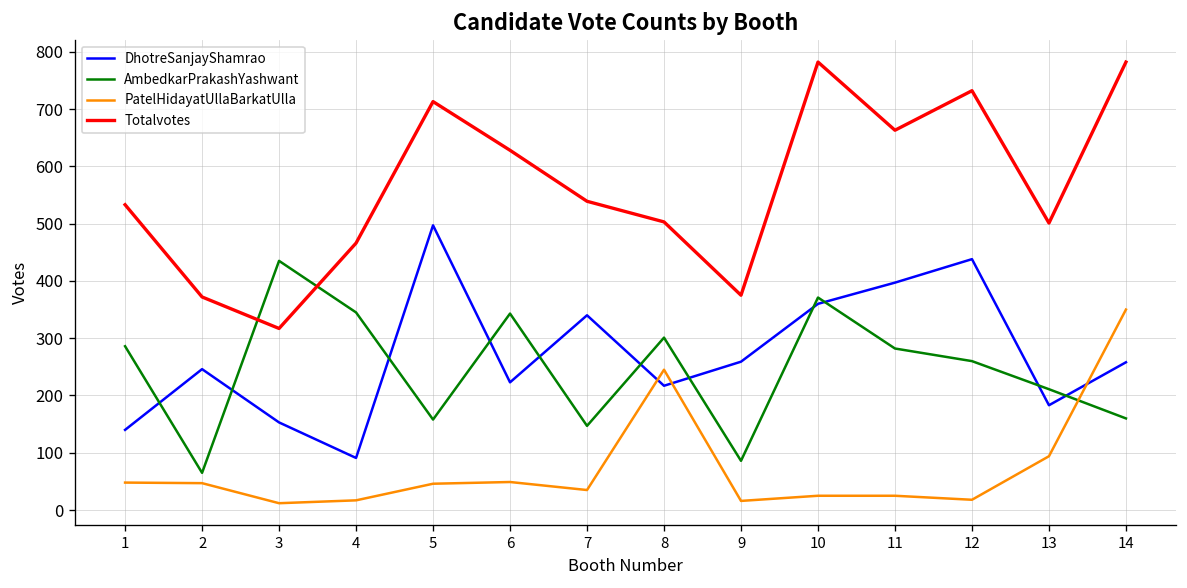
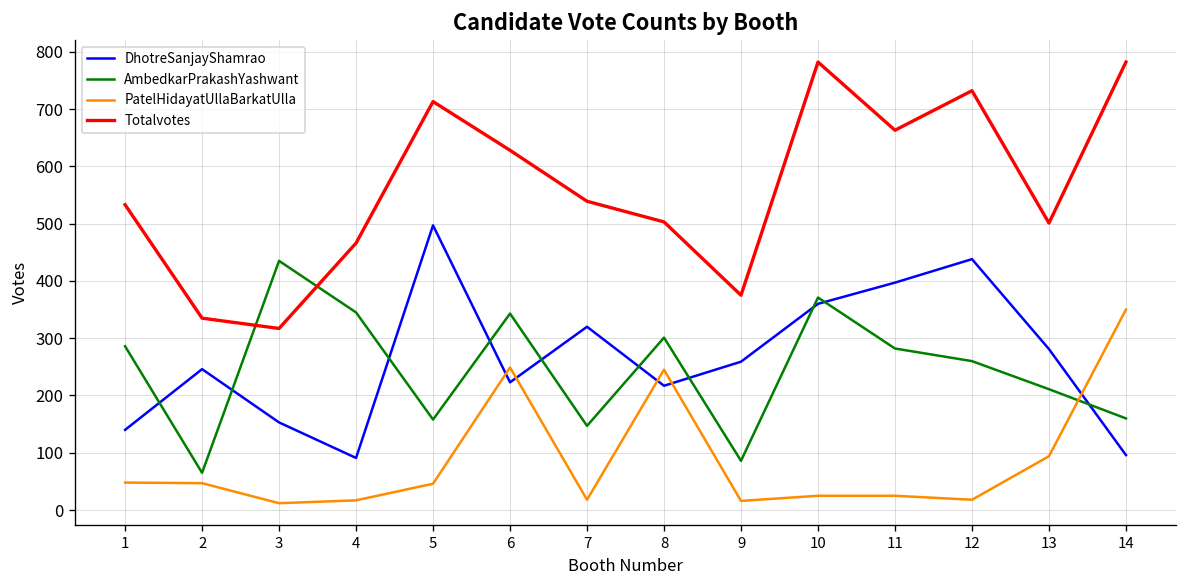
Totalvotes, 2: 370 -> 340
PatelHidayatUllaBarkatUlla, 6: 50 -> 250
DhotreSanjayShamrao, 7: 340 -> 320
PatelHidayatUllaBarkatUlla, 7: 40 -> 20
DhotreSanjayShamrao, 13: 180 -> 280
DhotreSanjayShamrao, 14: 260 -> 100
